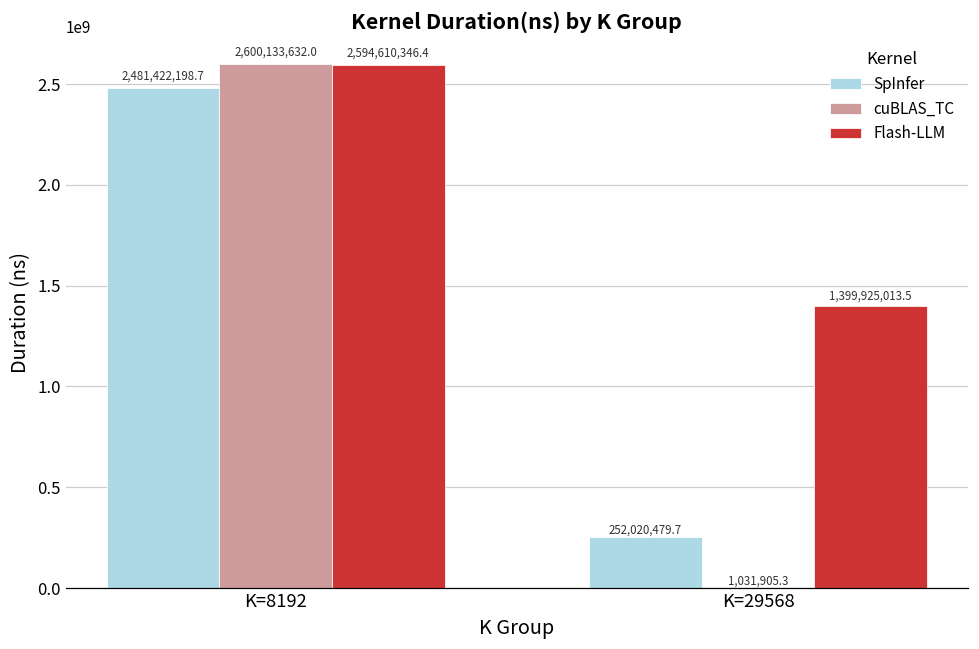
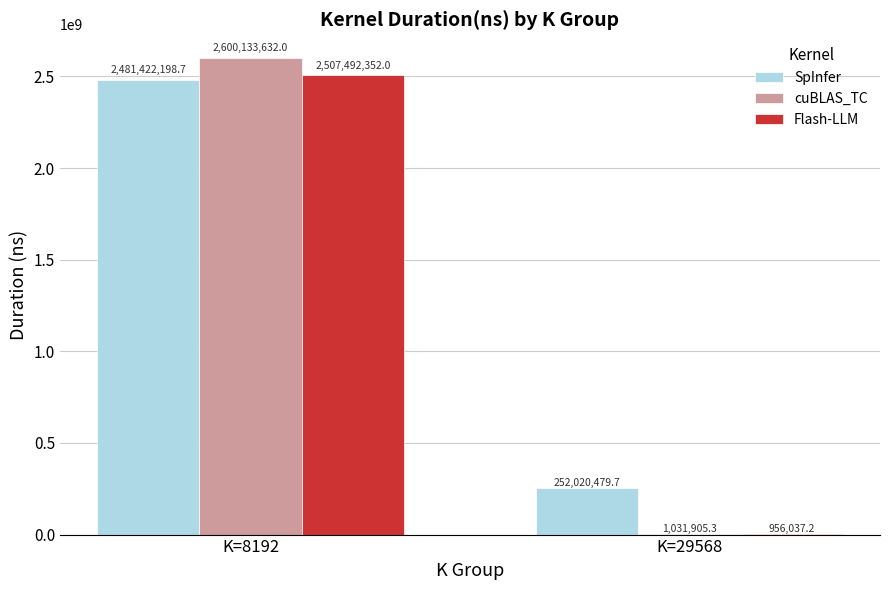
Flash-LLM, K=8192: 2,594,610,346.4 -> 2,507,492,352.0
Flash-LLM, K=29568: 1,399,925,013.5 -> 956,037.2
